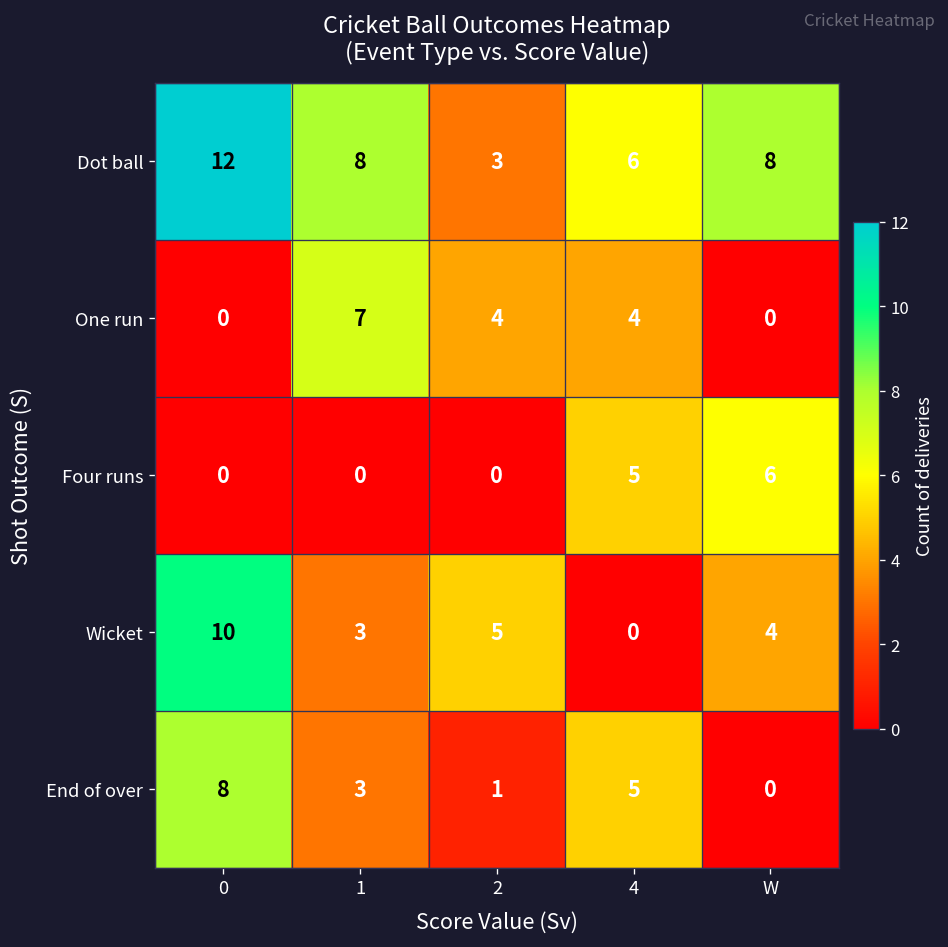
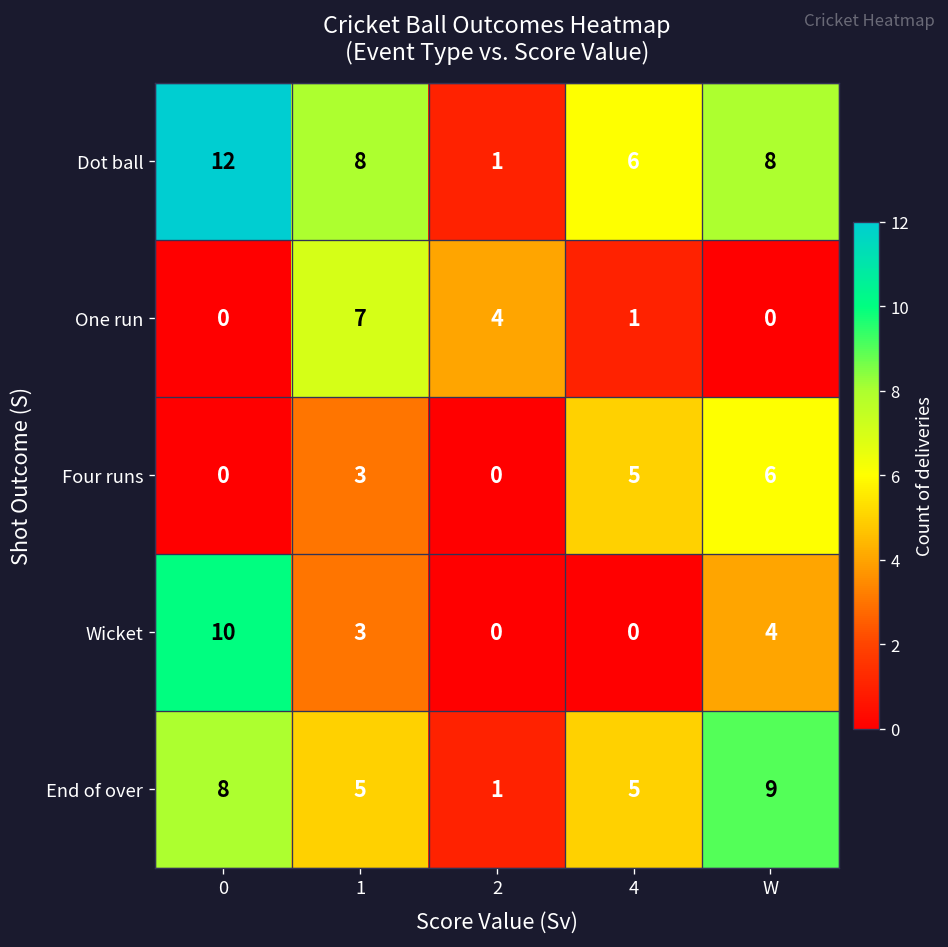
Dot ball, 2: 3 -> 1
One run, 4: 4 -> 1
Four runs, 1: 0 -> 3
Wicket, 2: 5 -> 0
End of over, 1: 3 -> 5
End of over, W: 0 -> 9
